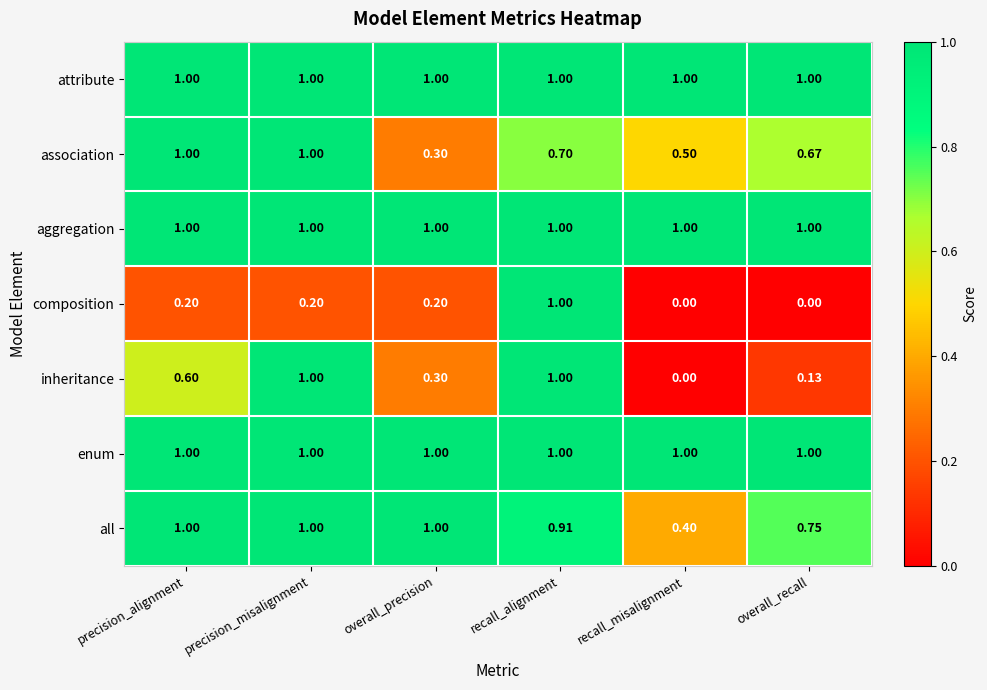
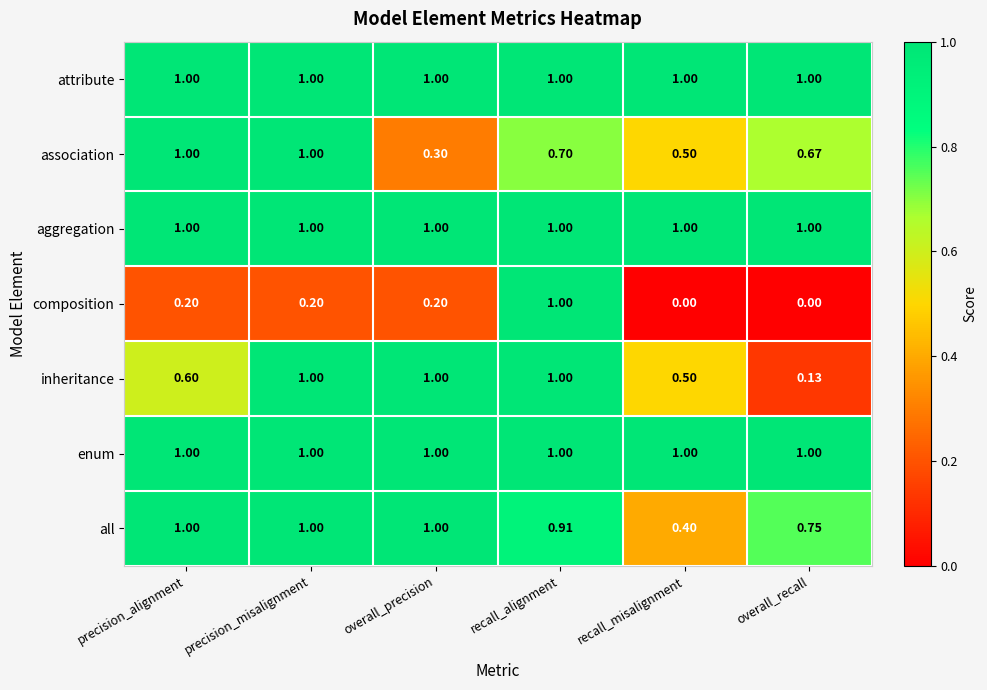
inheritance, overall_precision: 0.30 -> 1.00
inheritance, recall_misalignment: 0.00 -> 0.50
